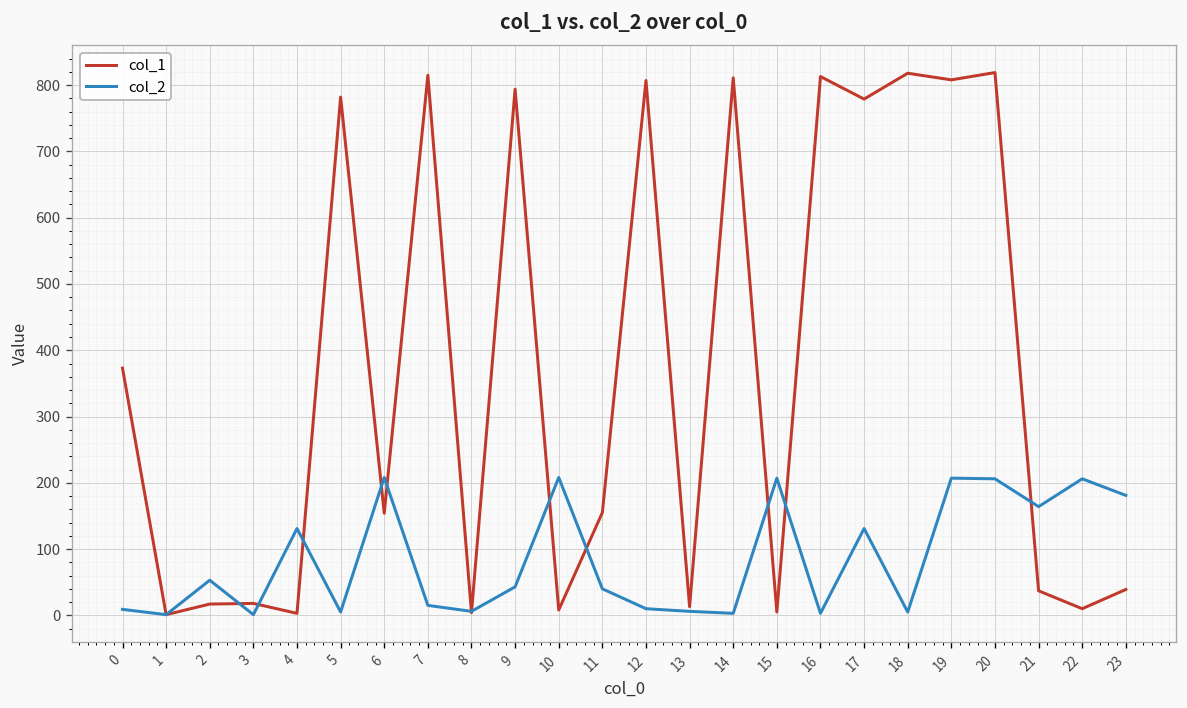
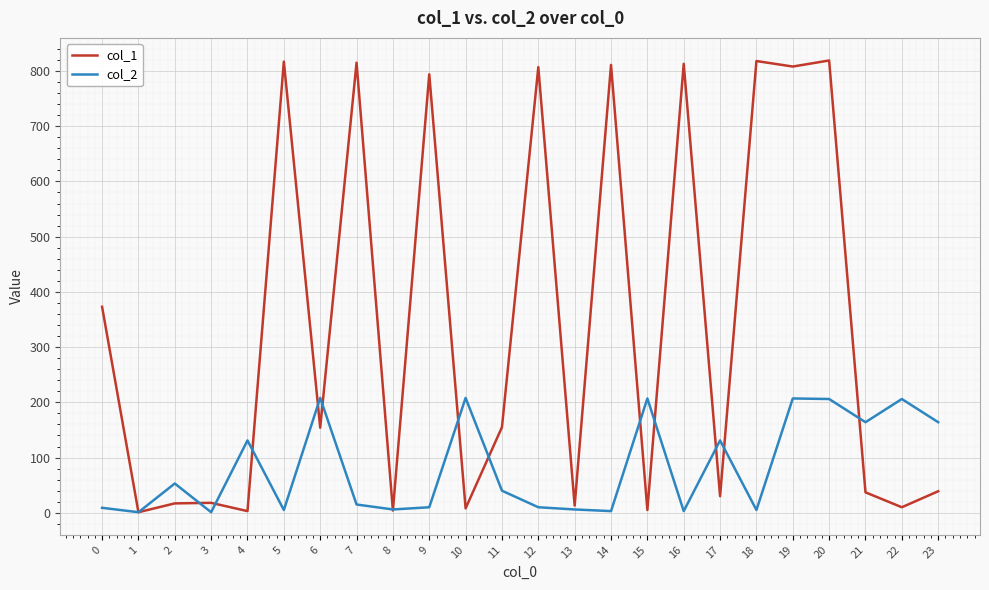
col_1, 5: 780 -> 820
col_2, 9: 40 -> 10
col_1, 17: 780 -> 30
col_2, 23: 180 -> 160
